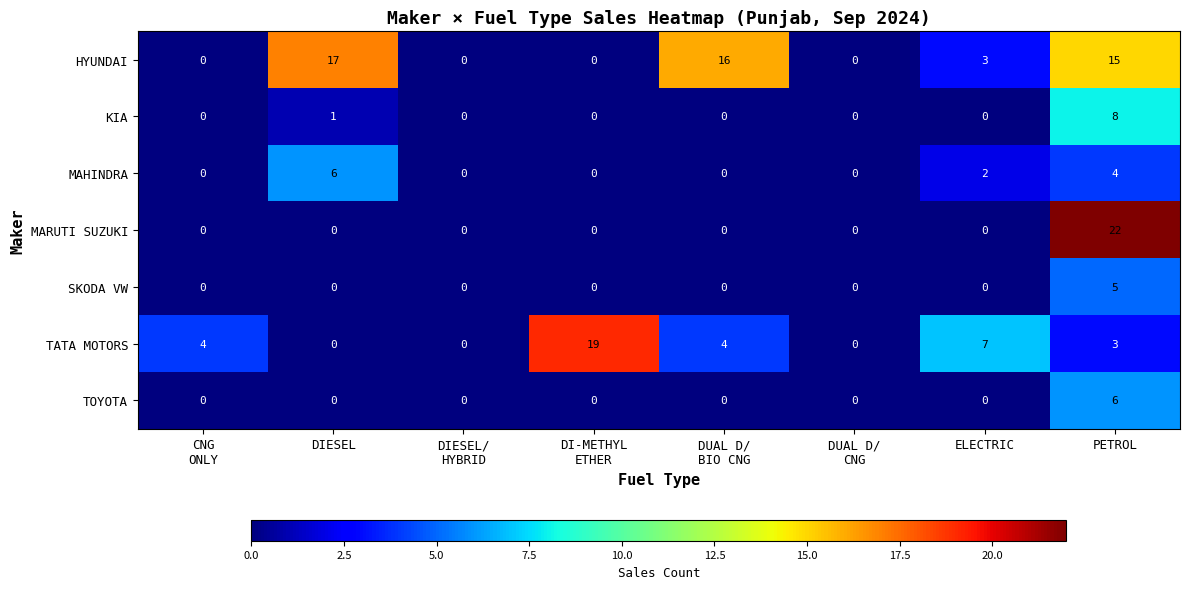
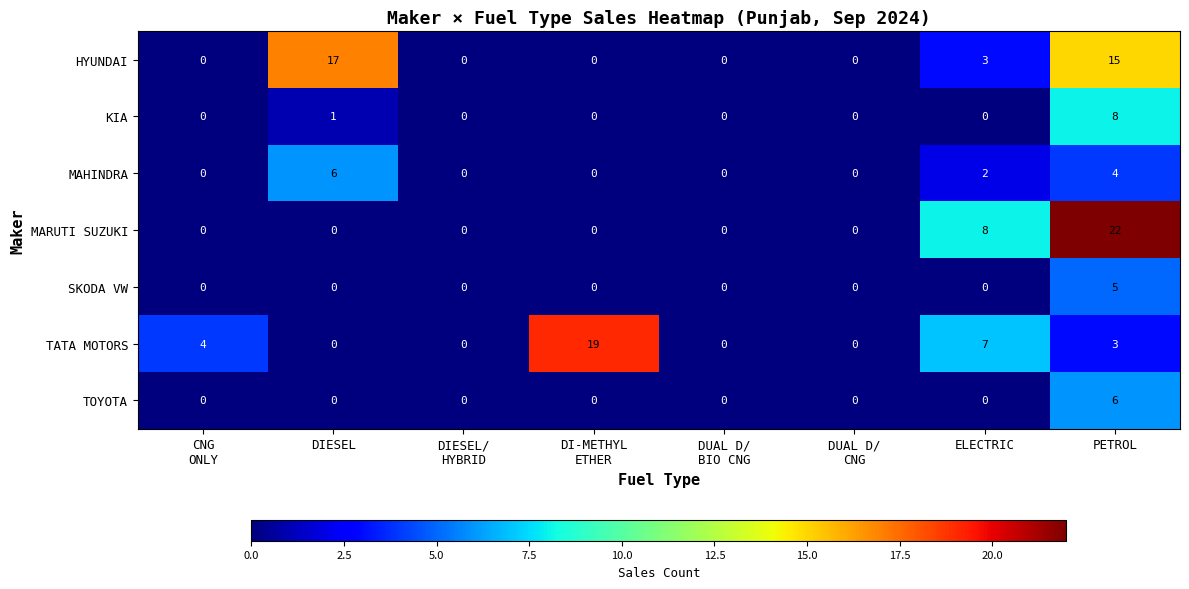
HYUNDAI, DUAL D/ BIO CNG: 16 -> 0
MARUTI SUZUKI, ELECTRIC: 0 -> 8
TATA MOTORS, DUAL D/ BIO CNG: 4 -> 0
